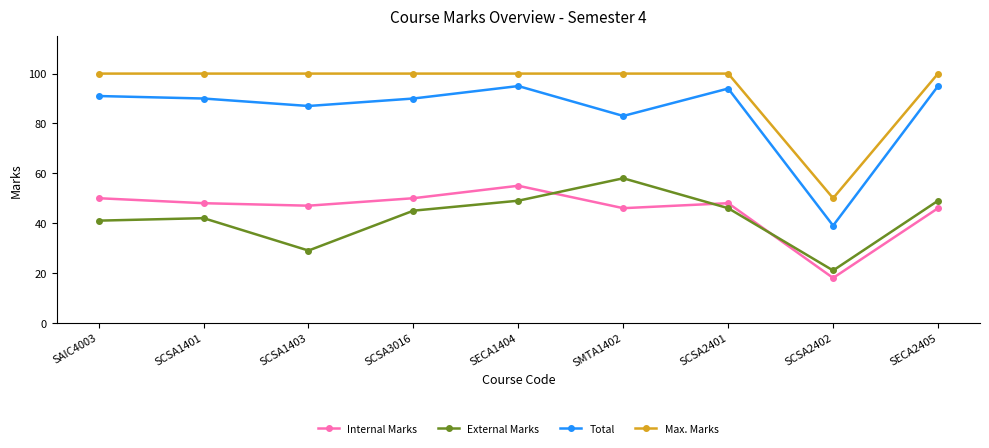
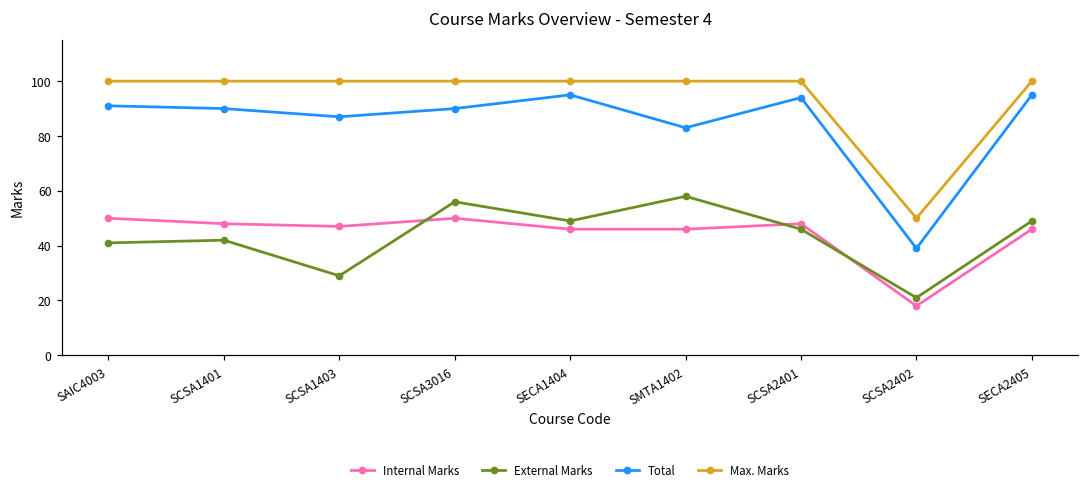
External Marks, SCSA3016: 45 -> 56
Internal Marks, SECA1404: 55 -> 46
